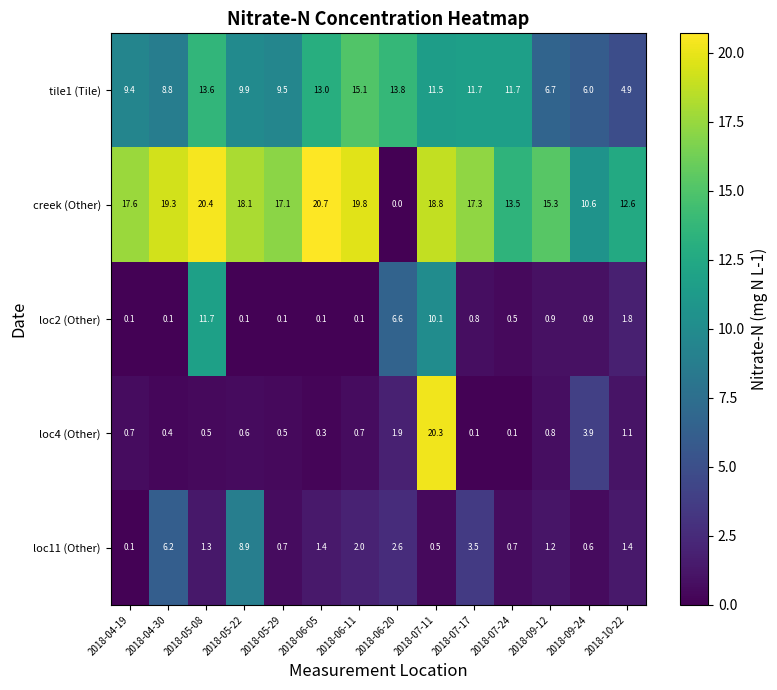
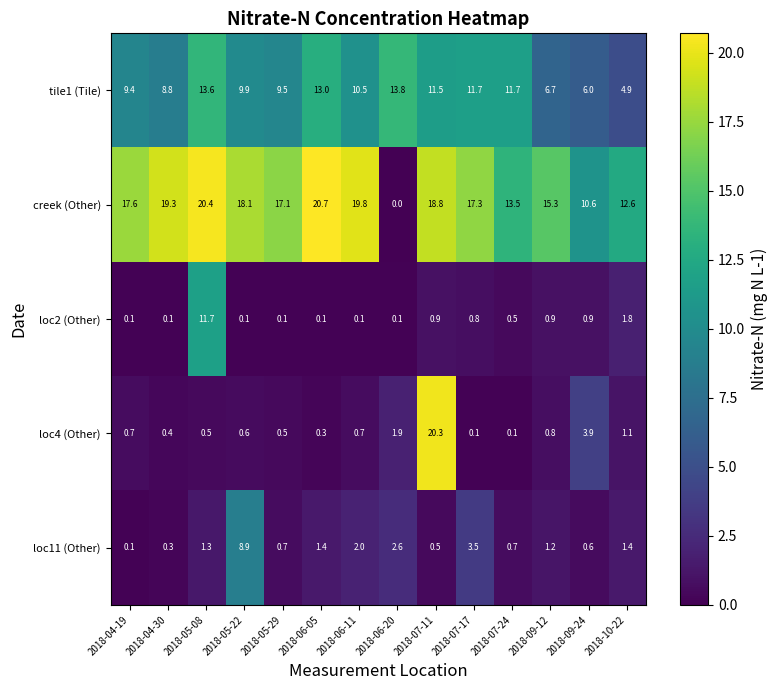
tile1 (Tile), 2018-06-11: 15.1 -> 10.5
loc2 (Other), 2018-06-20: 6.6 -> 0.1
loc2 (Other), 2018-07-11: 10.1 -> 0.9
loc11 (Other), 2018-04-30: 6.2 -> 0.3
